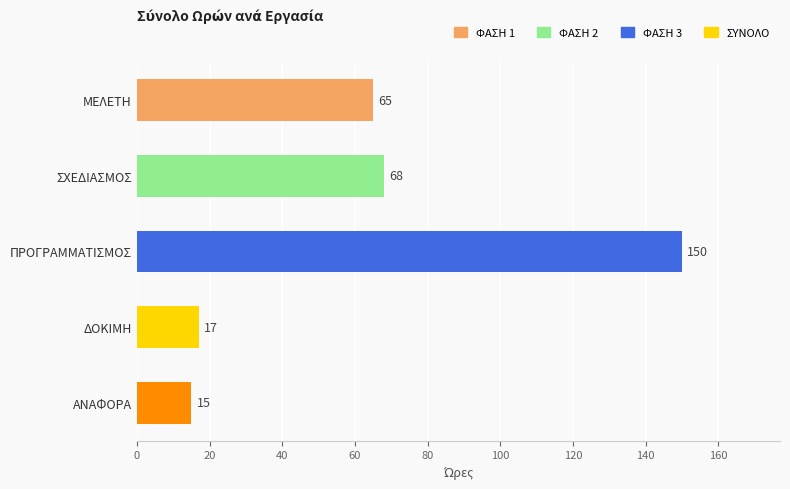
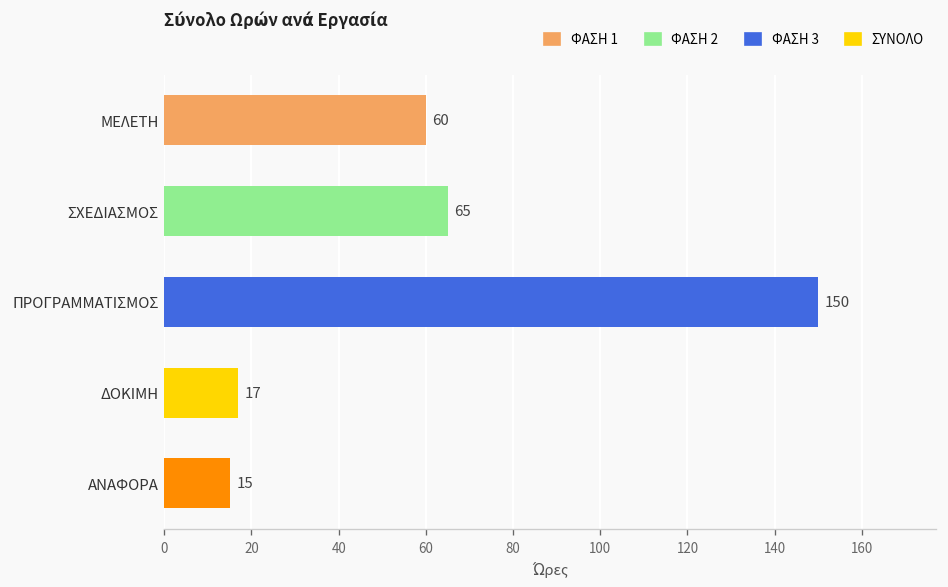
ΜΕΛΕΤΗ: 65 -> 60
ΣΧΕΔΙΑΣΜΟΣ: 68 -> 65
